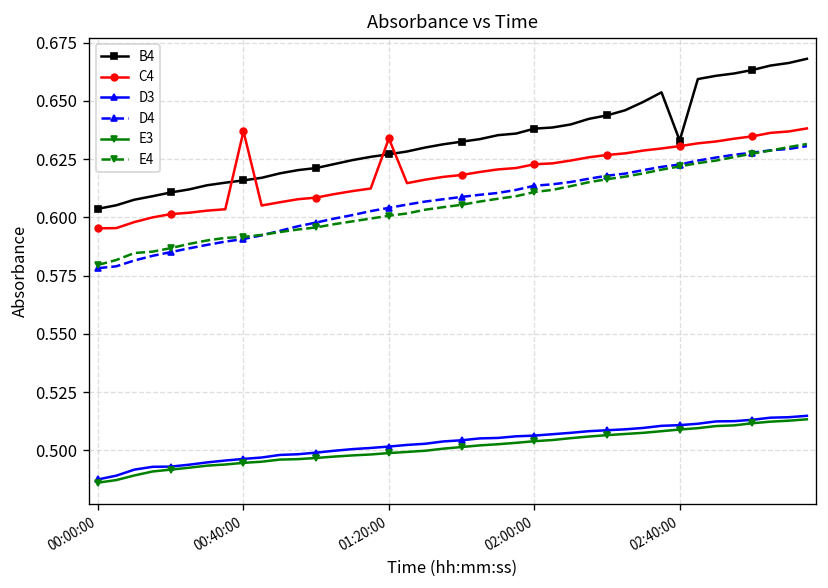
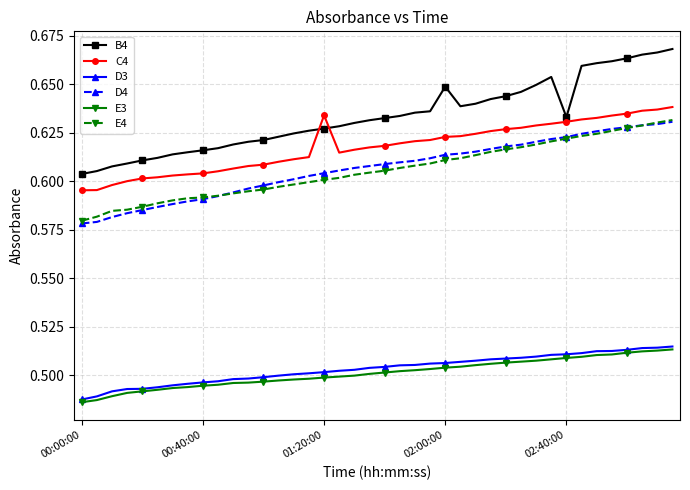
C4, 00:40:00: 0.637 -> 0.604
B4, 02:00:00: 0.638 -> 0.649
